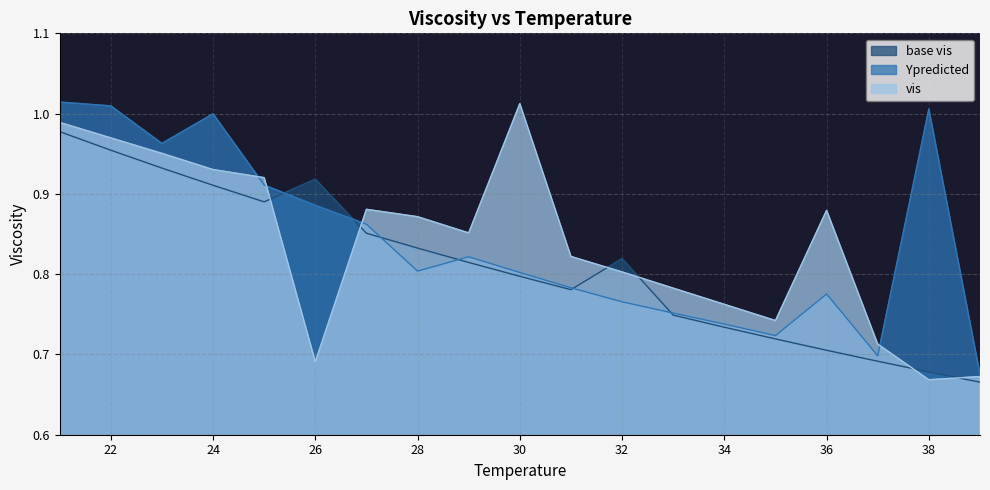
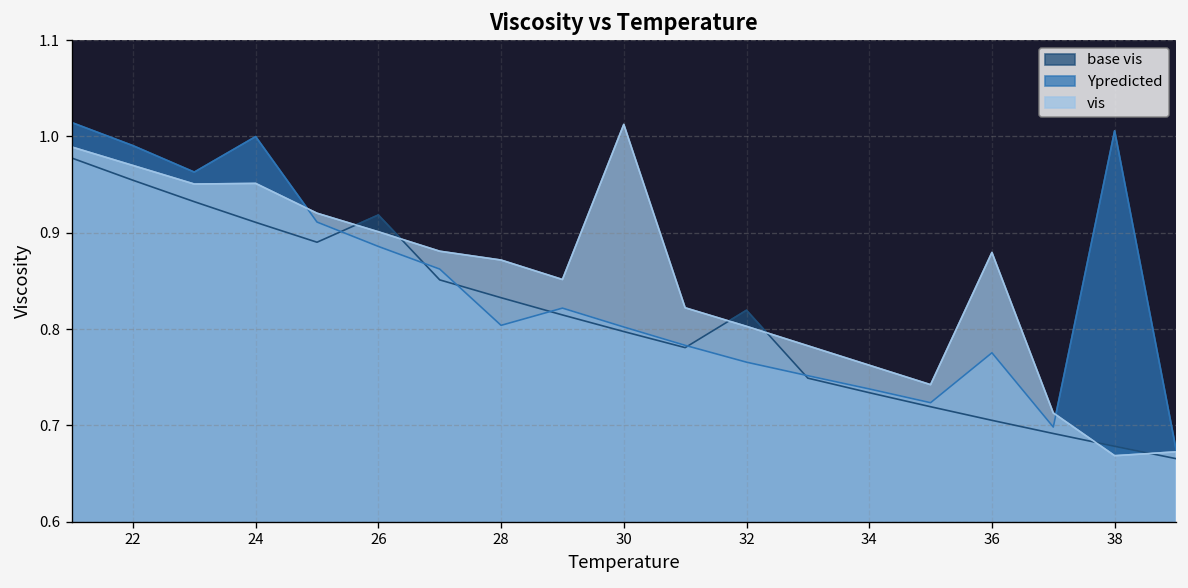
Ypredicted, 22: 1.01 -> 0.99
vis, 24: 0.93 -> 0.95
vis, 26: 0.69 -> 0.90
